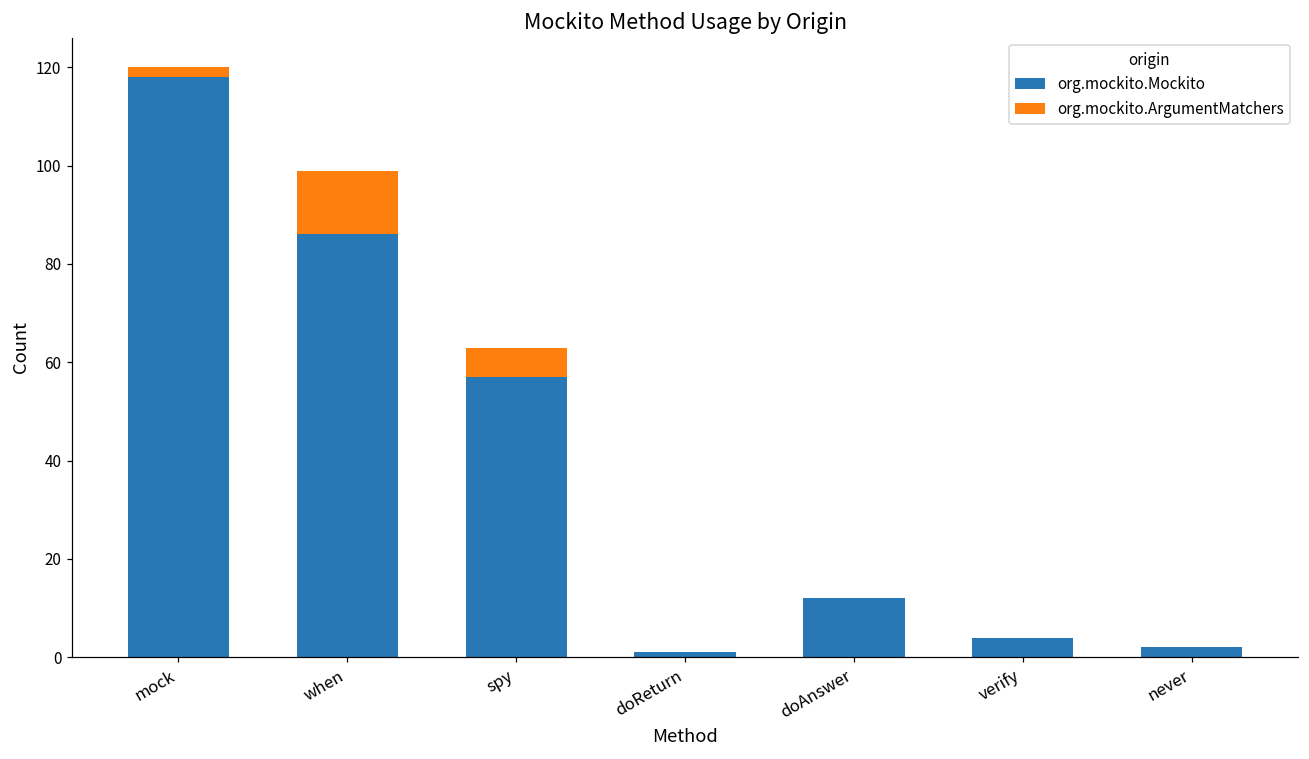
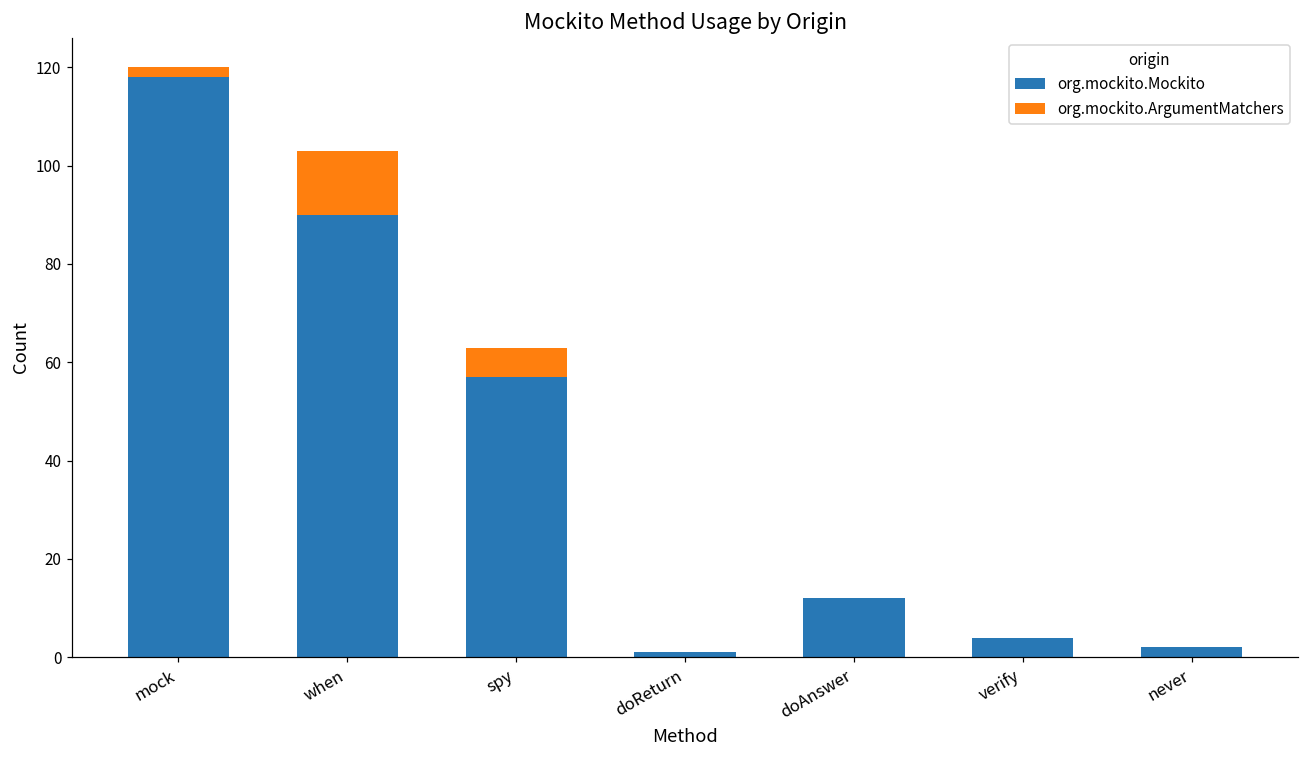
org.mockito.Mockito, when: 86 -> 90
